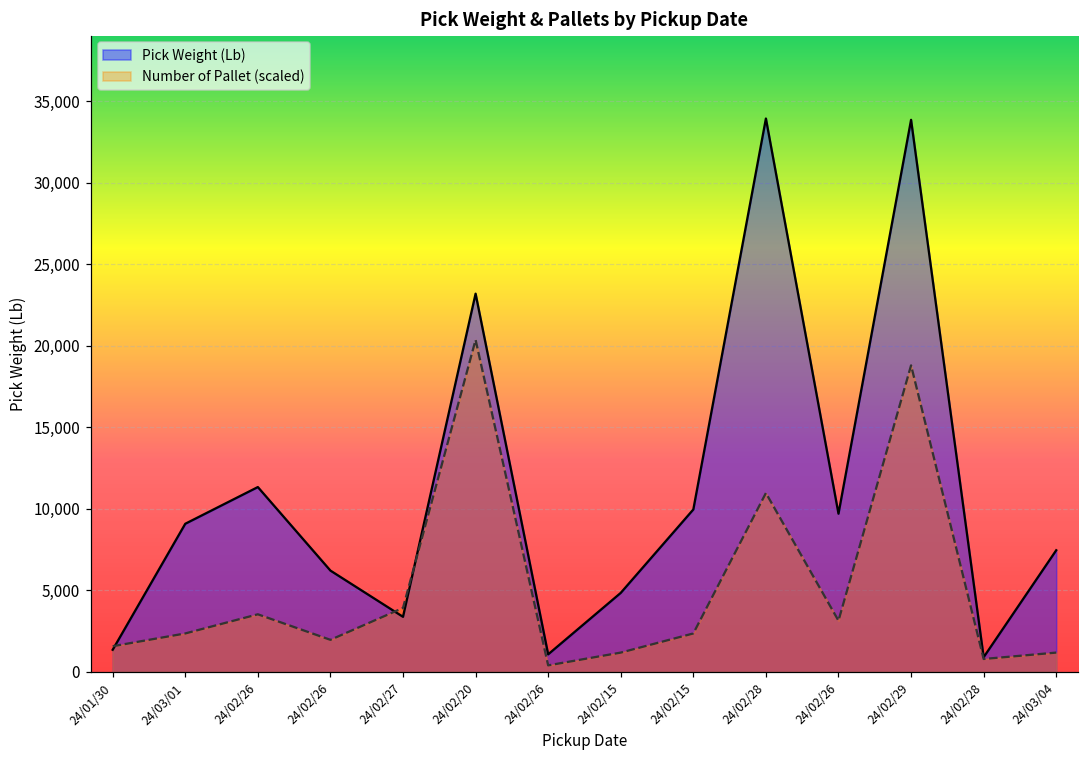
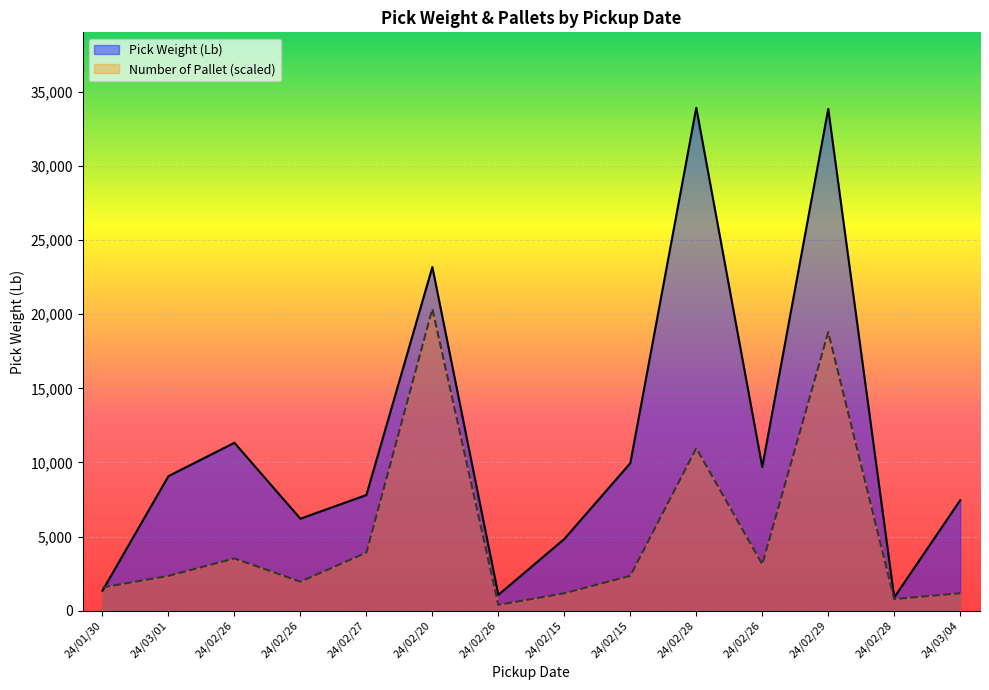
Pick Weight (Lb), 24/02/27: 3,400 -> 7,800
